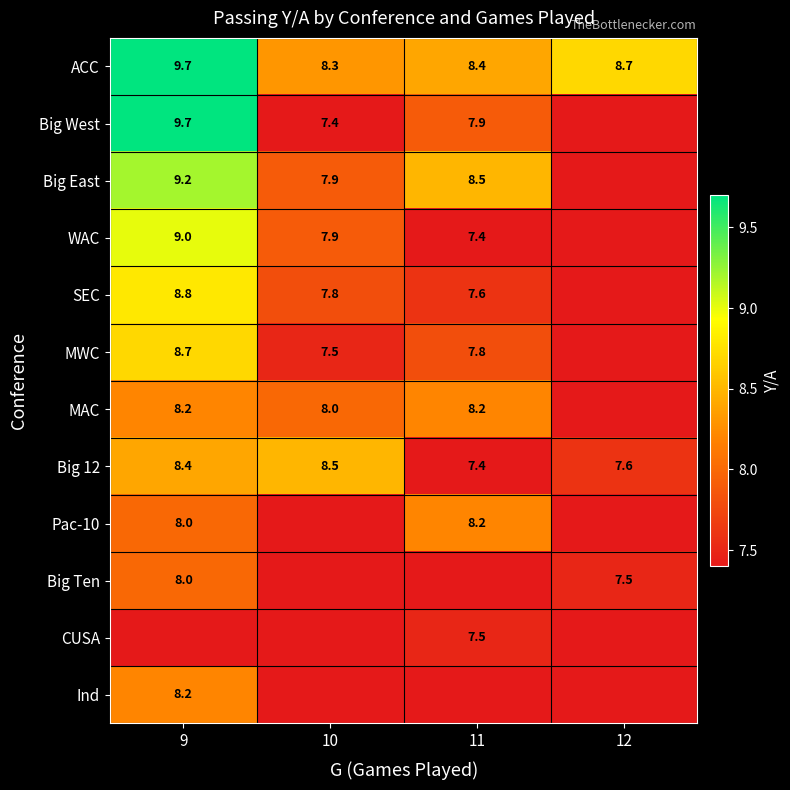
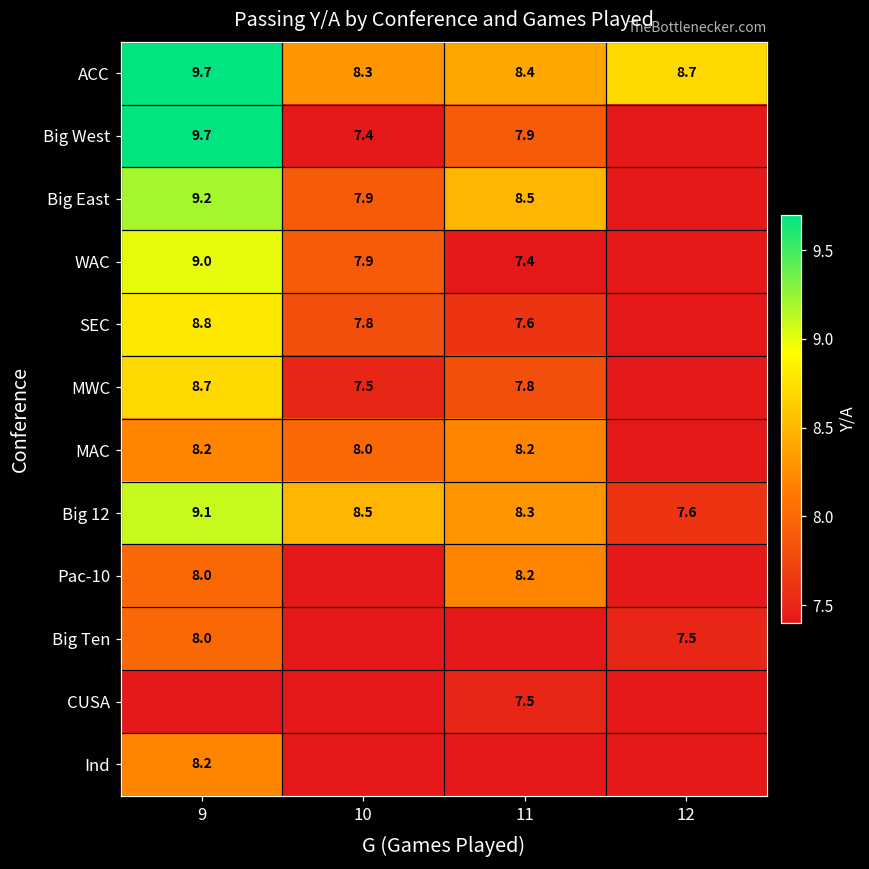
Big 12, 9: 8.4 -> 9.1
Big 12, 11: 7.4 -> 8.3
